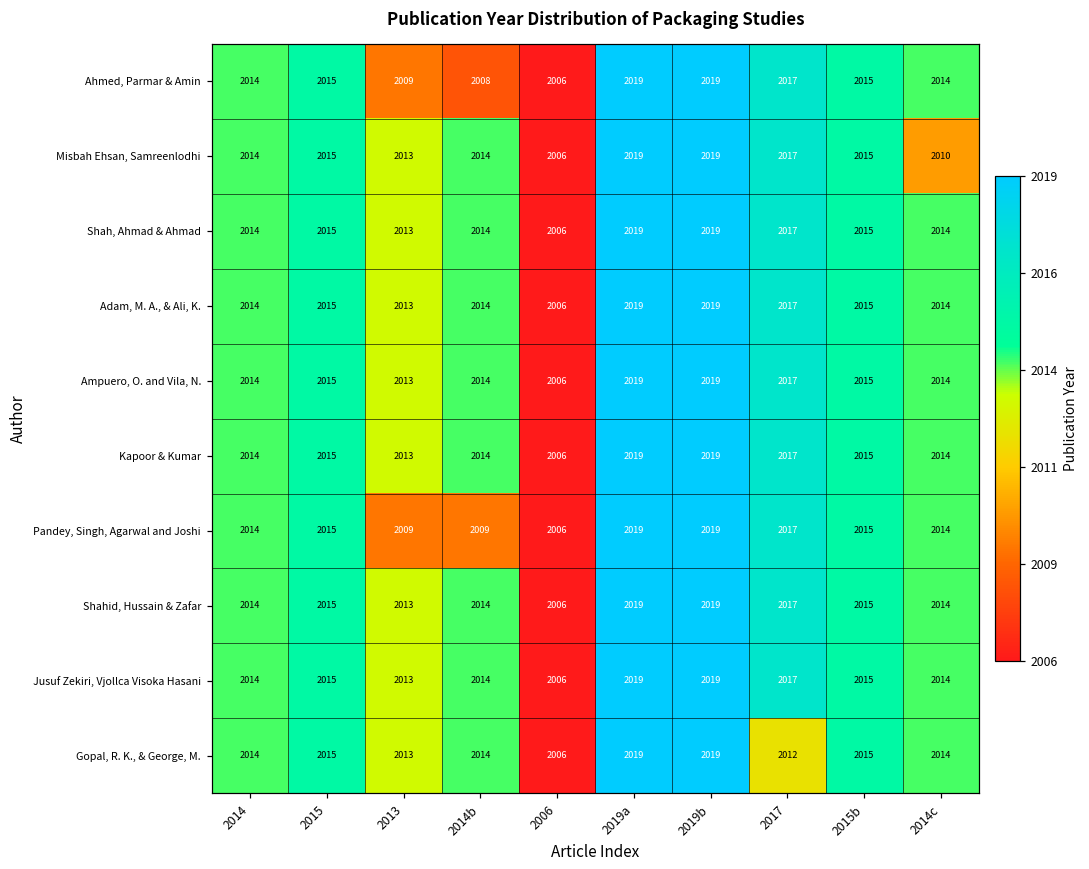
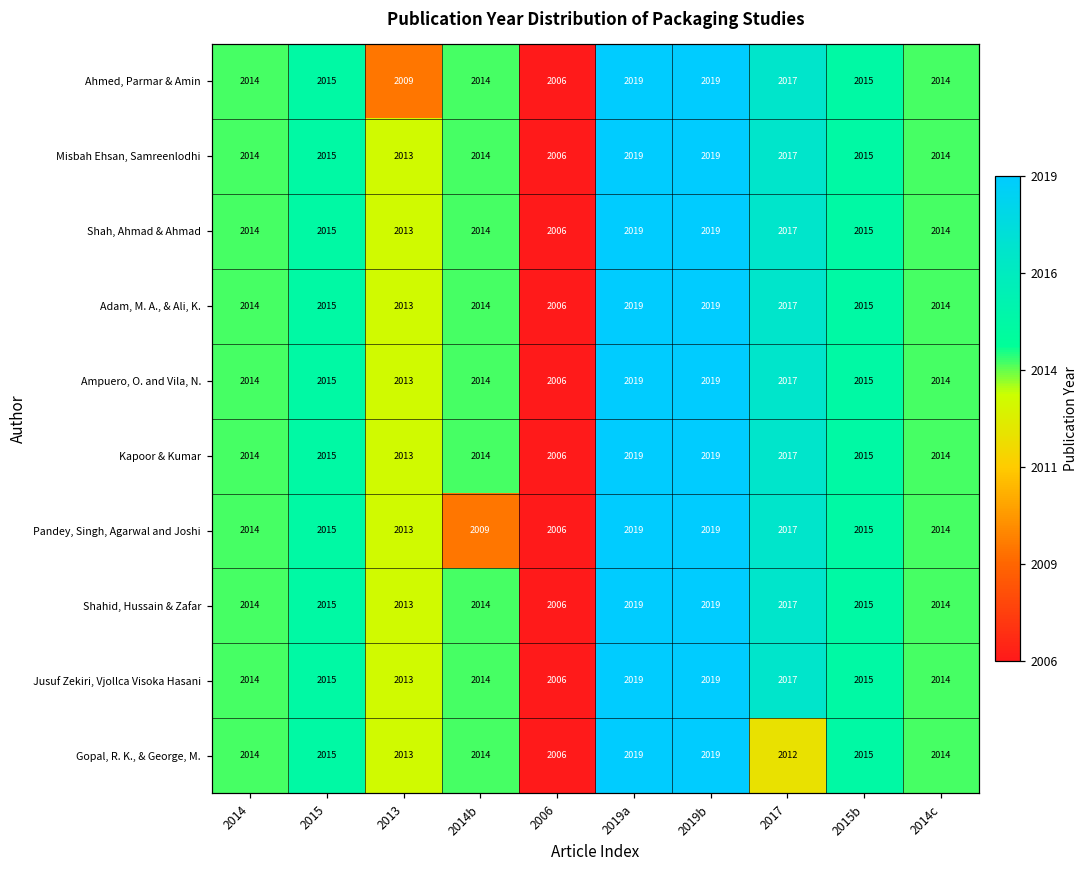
Ahmed, Parmar & Amin, 2014b: 2008 -> 2014
Misbah Ehsan, Samreenlodhi, 2014c: 2010 -> 2014
Pandey, Singh, Agarwal and Joshi, 2013: 2009 -> 2013
